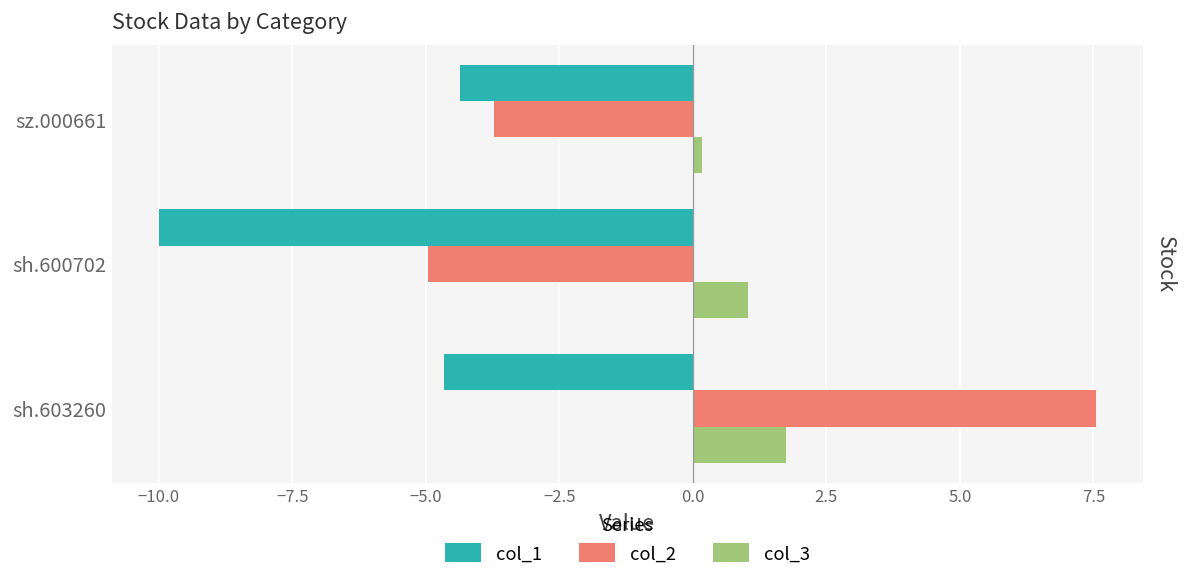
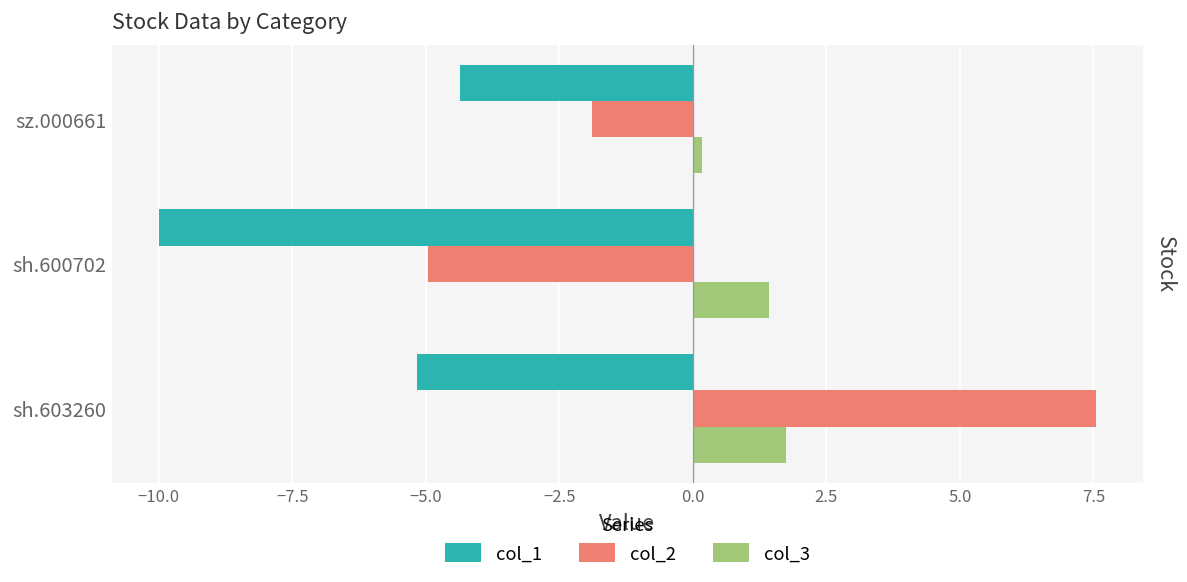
col_2, sz.000661: -3.7 -> -1.9
col_3, sh.600702: 1.0 -> 1.4
col_1, sh.603260: -4.7 -> -5.2
